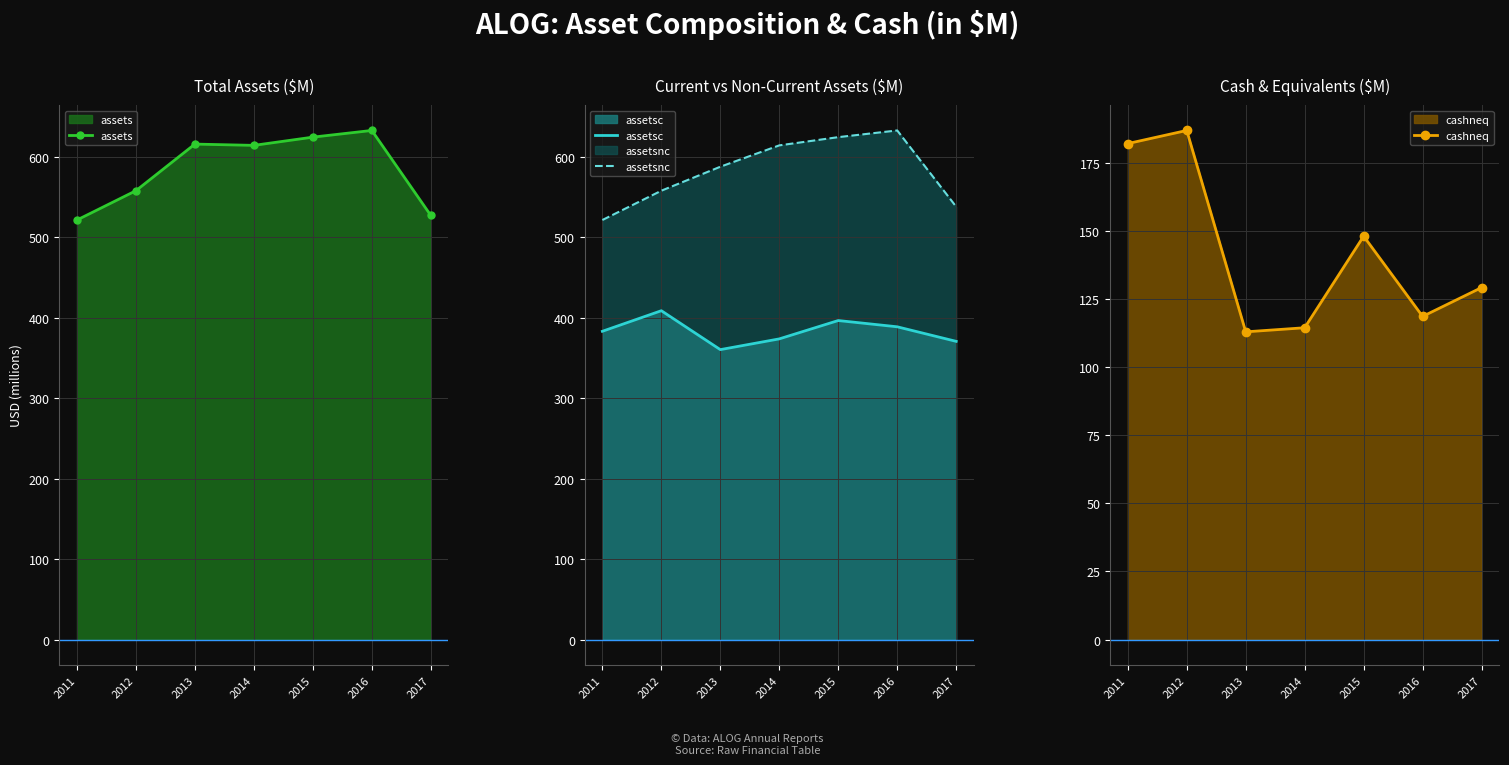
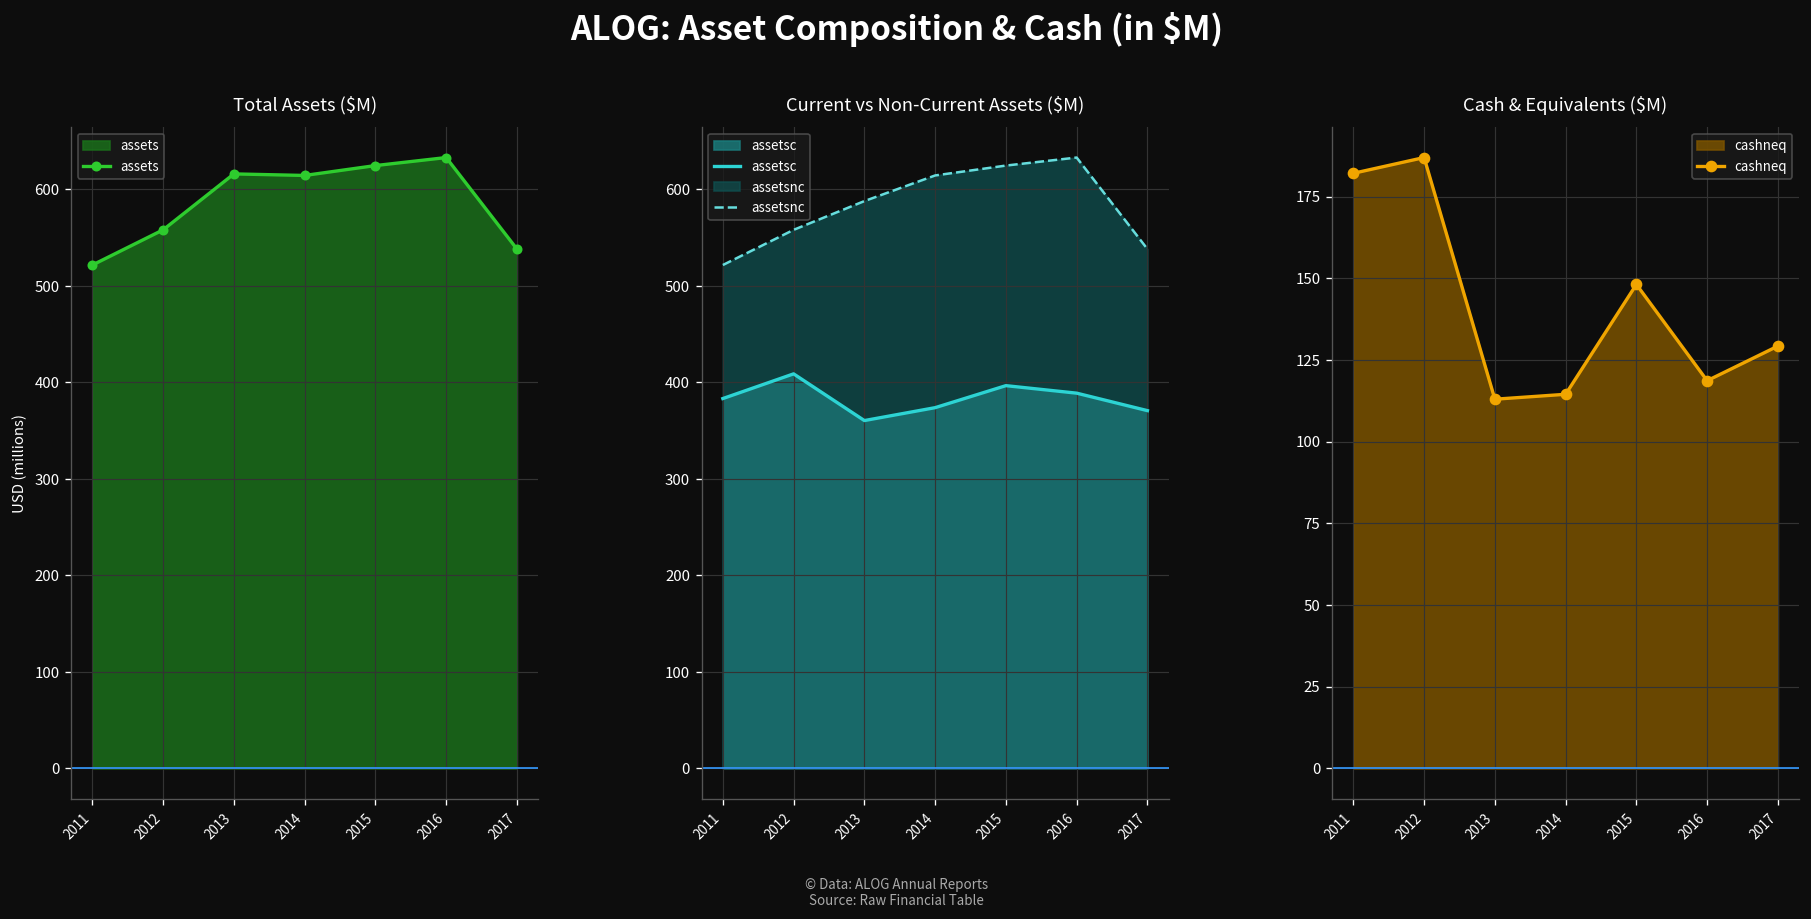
Total Assets ($M), 2017: 530 -> 540
